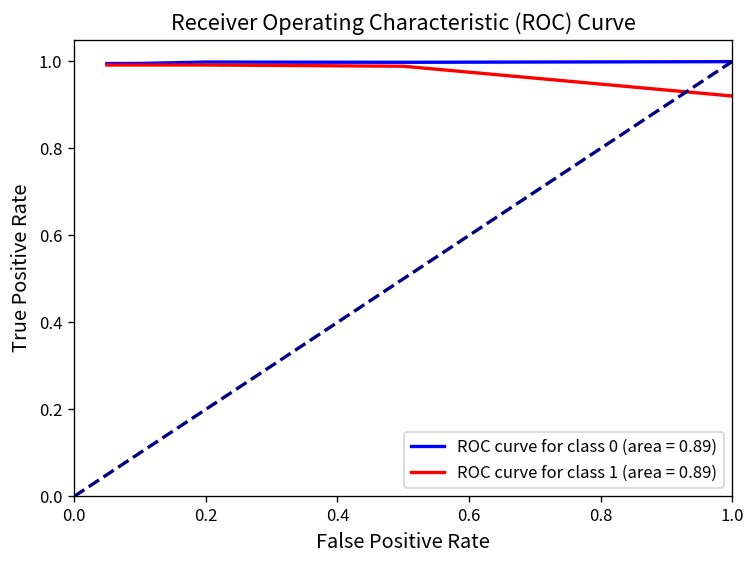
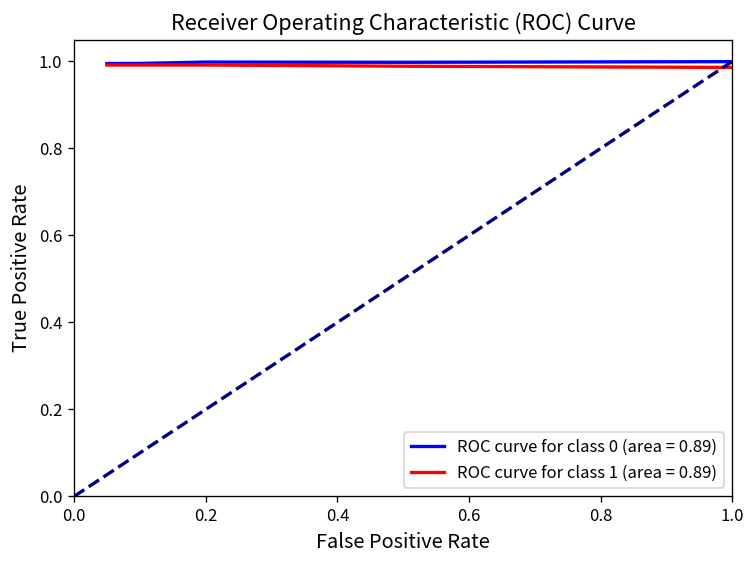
ROC curve for class 1 (area = 0.89), 1.0: 0.92 -> 0.99
